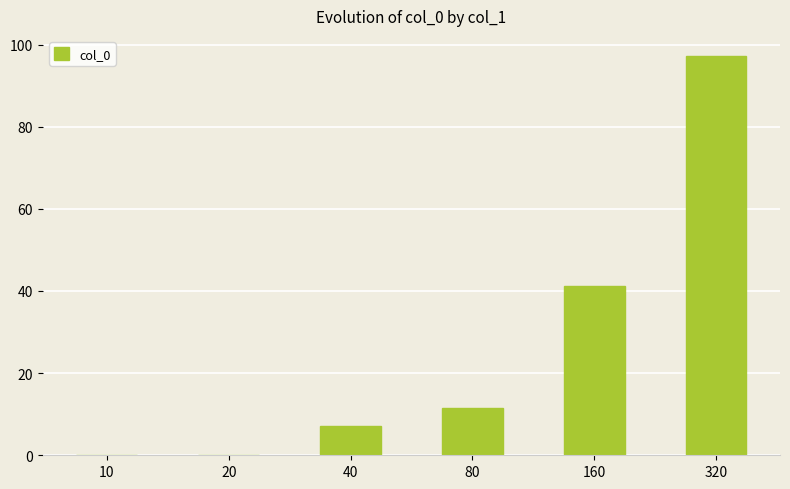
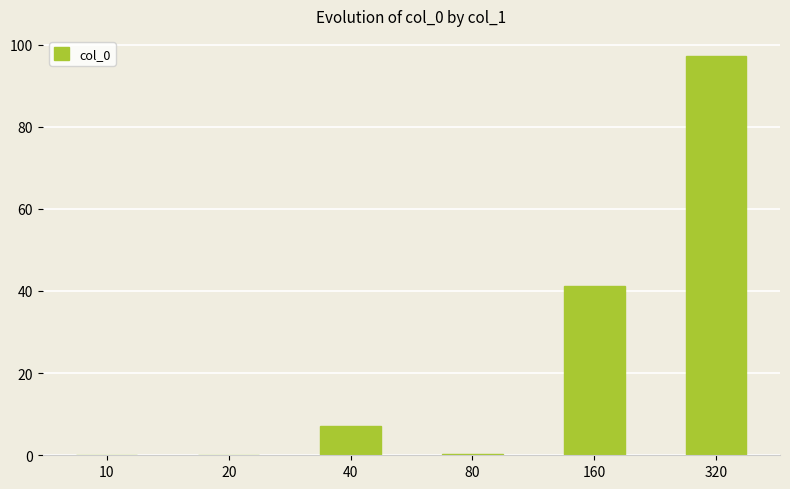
80: 11 -> 0
